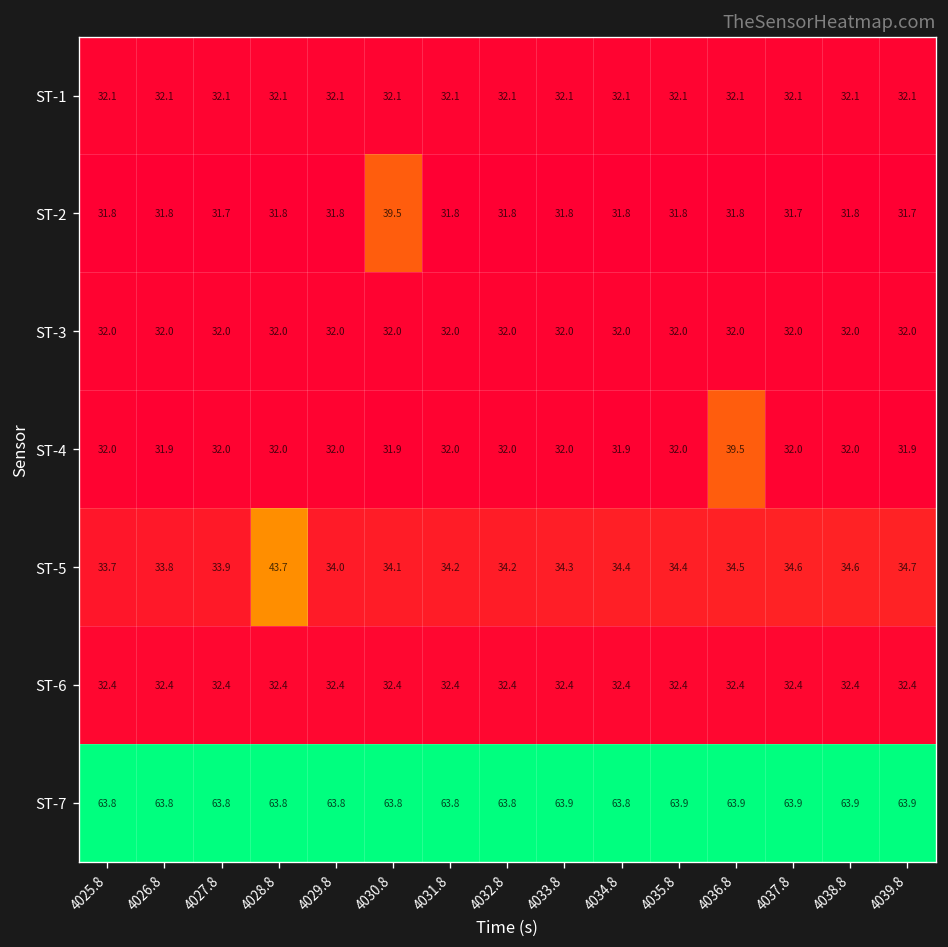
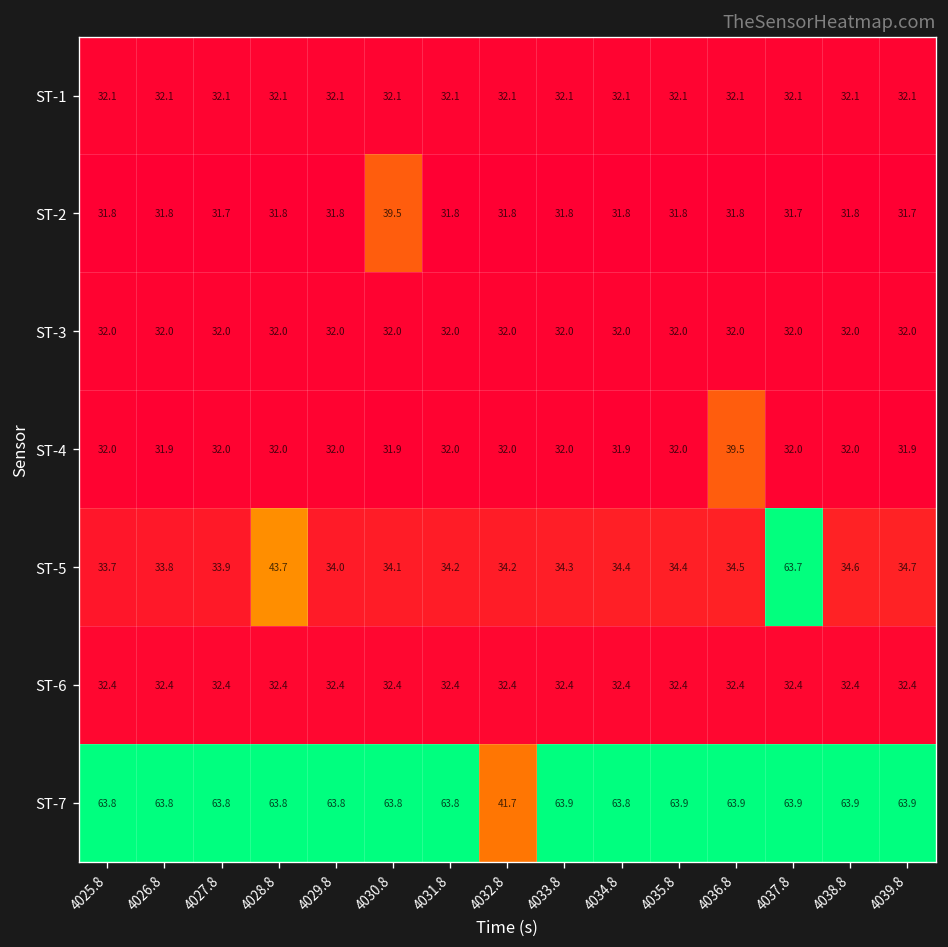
ST-5, 4037.8: 34.6 -> 63.7
ST-7, 4032.8: 63.8 -> 41.7
